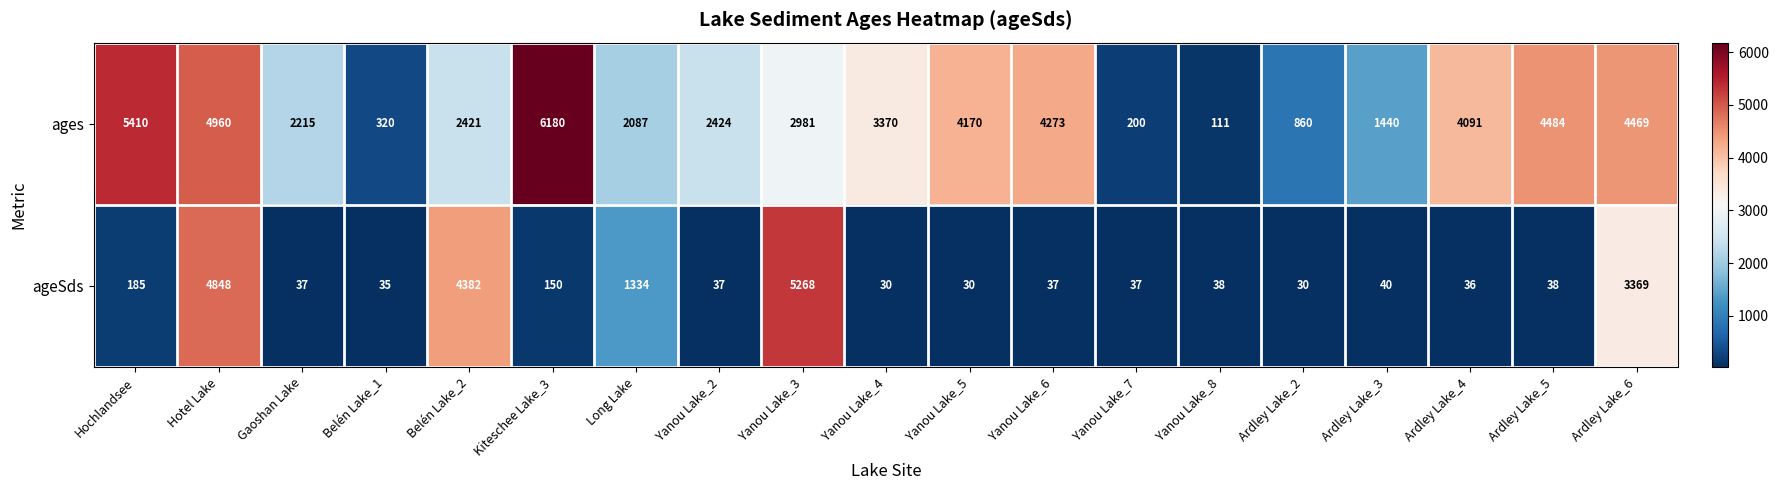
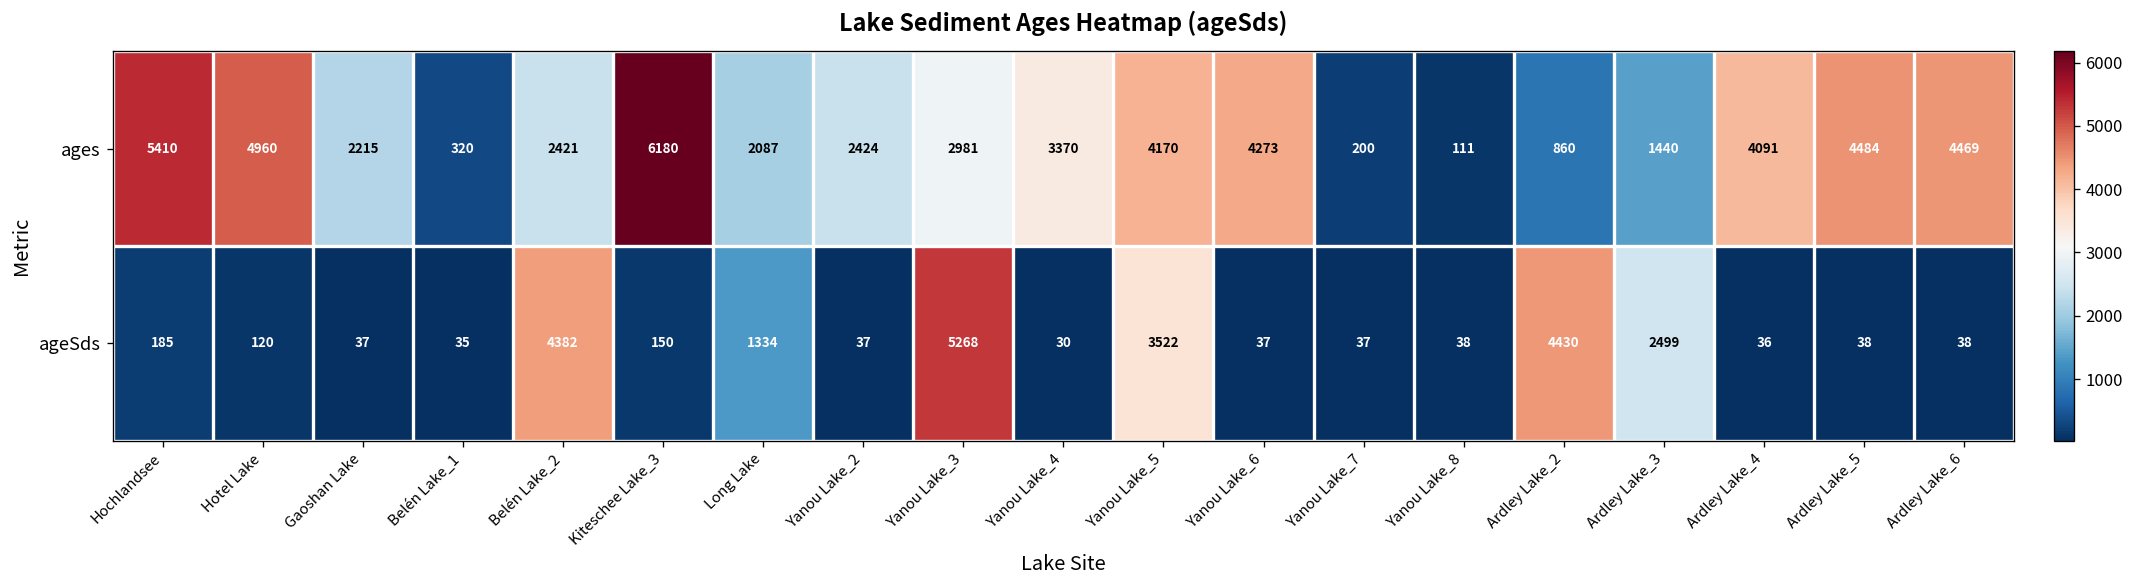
ageSds, Hotel Lake: 4848 -> 120
ageSds, Yanou Lake_5: 30 -> 3522
ageSds, Ardley Lake_2: 30 -> 4430
ageSds, Ardley Lake_3: 40 -> 2499
ageSds, Ardley Lake_6: 3369 -> 38
